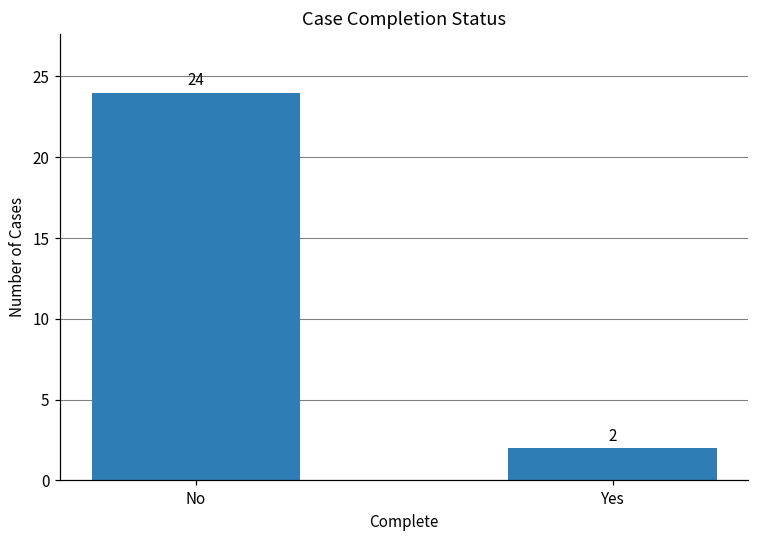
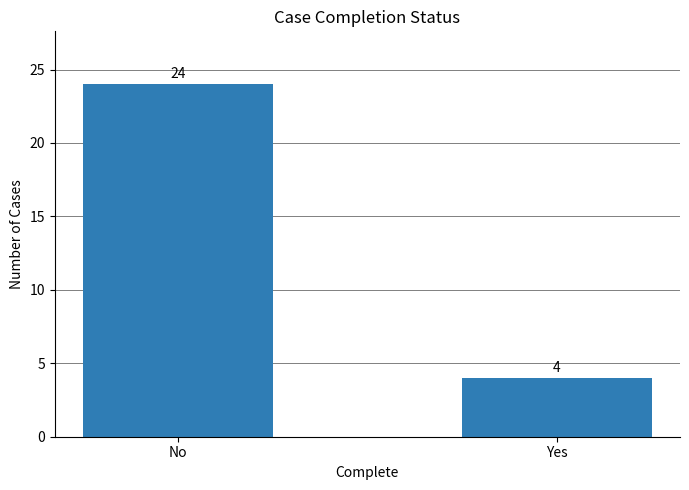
Yes: 2 -> 4
